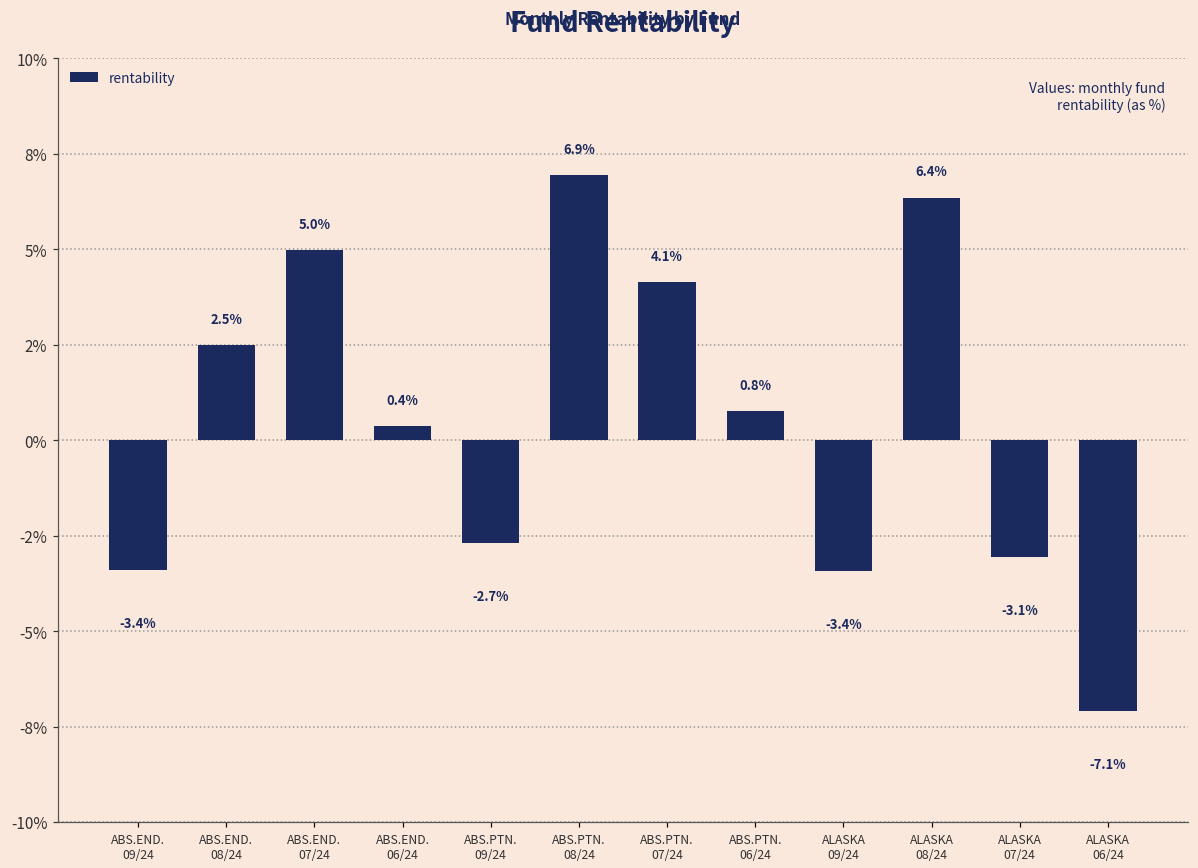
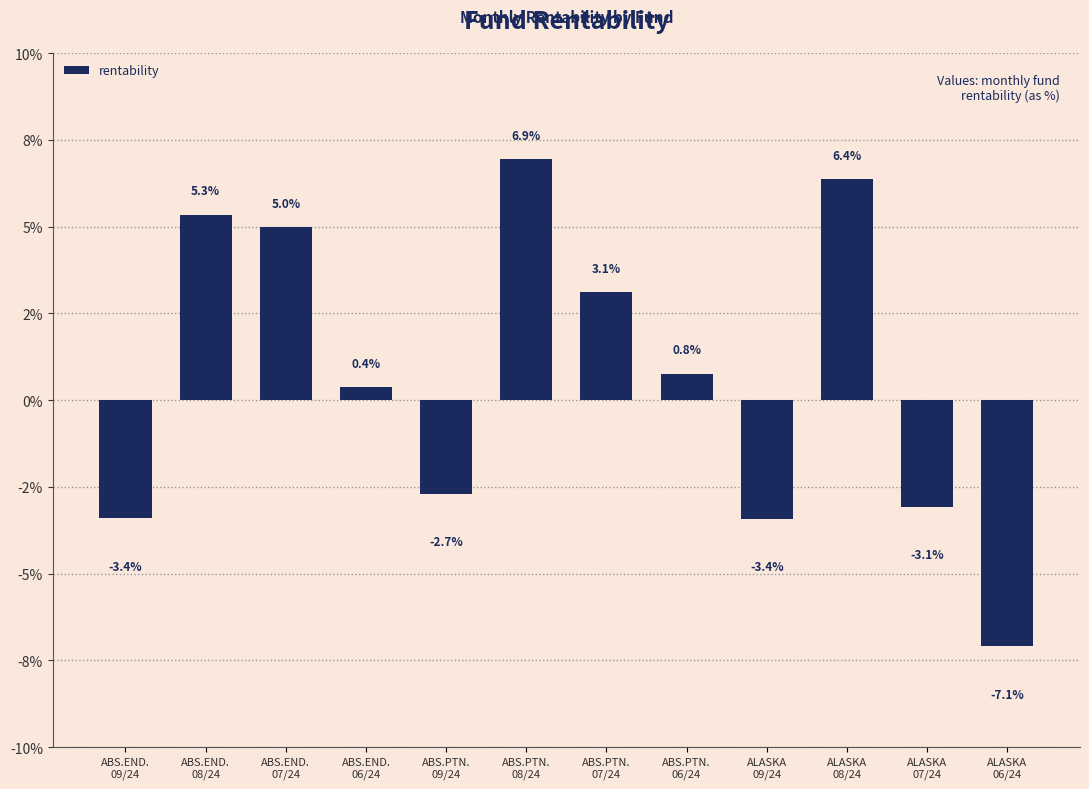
ABS.END. 08/24: 2.5% -> 5.3%
ABS.PTN. 07/24: 4.1% -> 3.1%
